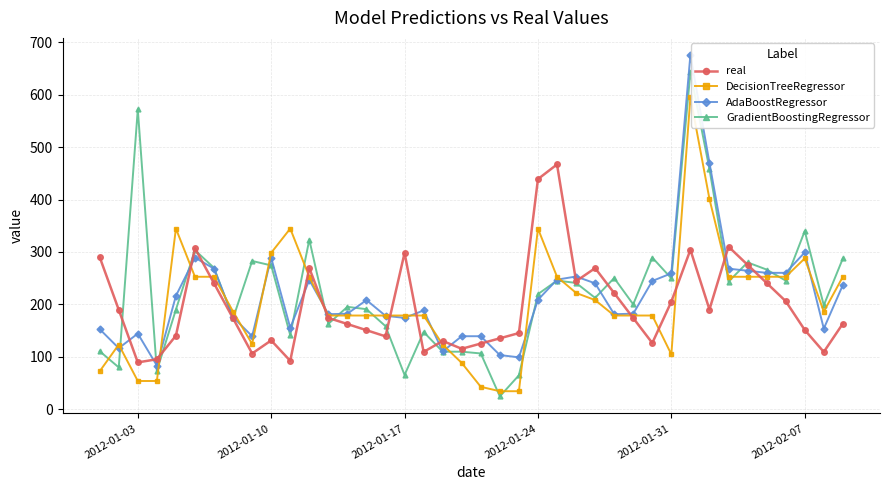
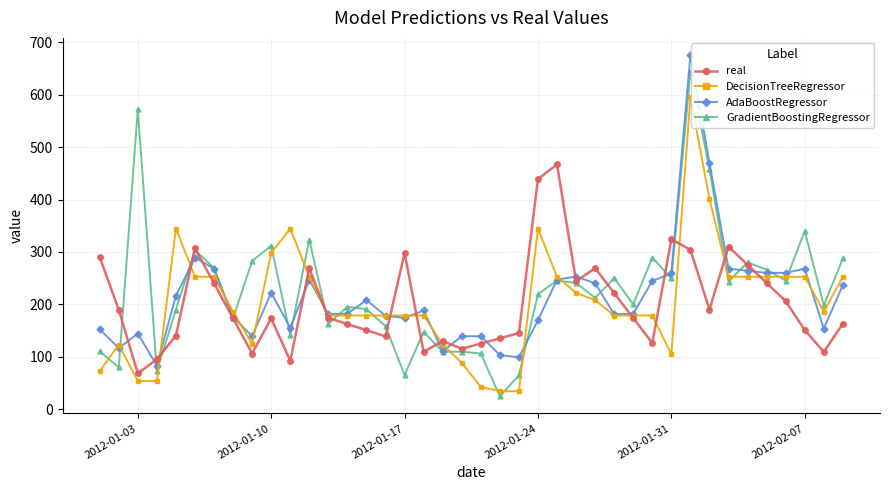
real, 2012-01-03: 90 -> 70
real, 2012-01-10: 130 -> 170
AdaBoostRegressor, 2012-01-10: 290 -> 220
GradientBoostingRegressor, 2012-01-10: 270 -> 310
AdaBoostRegressor, 2012-01-24: 210 -> 170
real, 2012-01-31: 210 -> 320
DecisionTreeRegressor, 2012-02-07: 290 -> 250
AdaBoostRegressor, 2012-02-07: 300 -> 270
